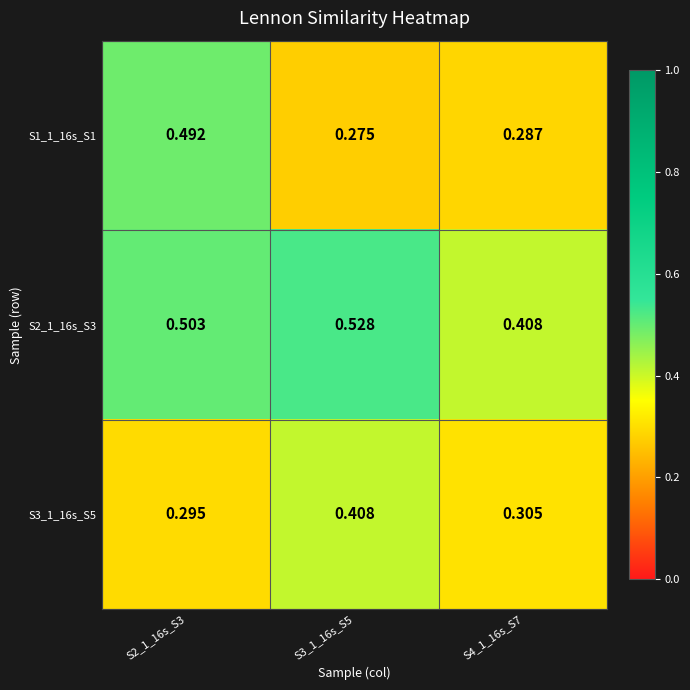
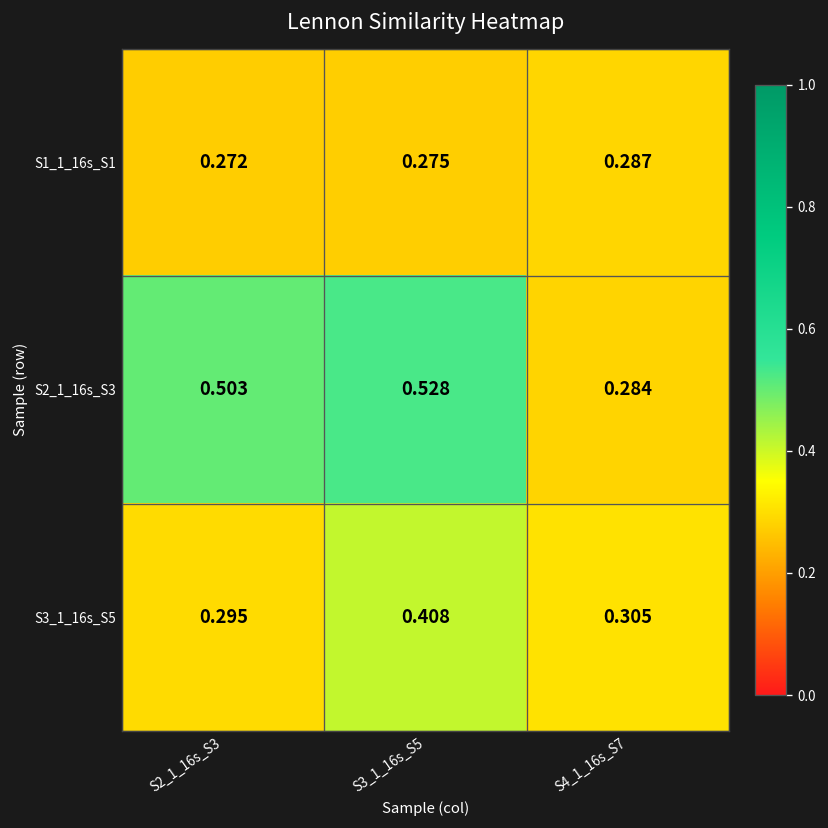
S1_1_16s_S1, S2_1_16s_S3: 0.492 -> 0.272
S2_1_16s_S3, S4_1_16s_S7: 0.408 -> 0.284
